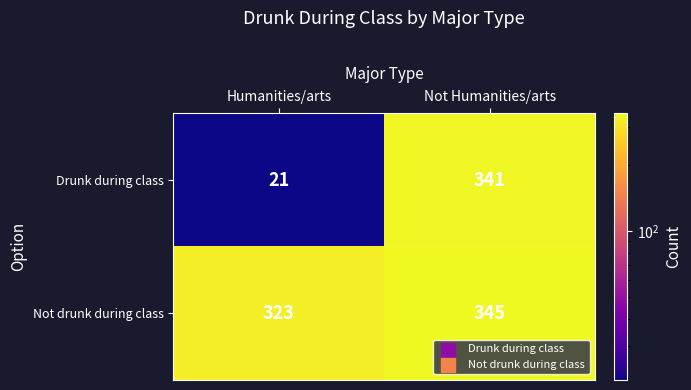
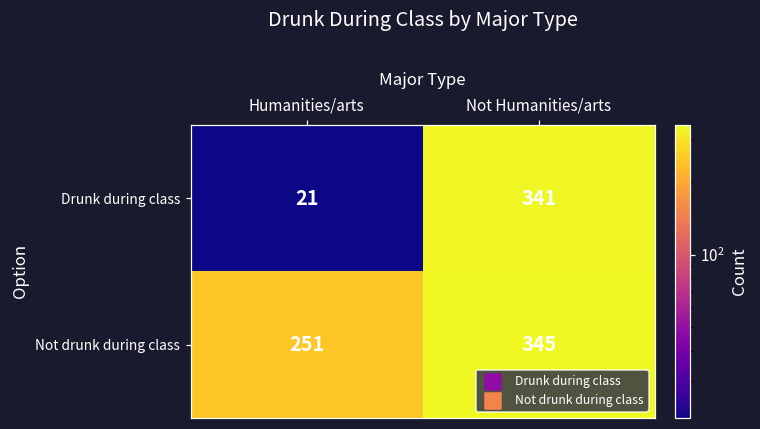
Not drunk during class, Humanities/arts: 323 -> 251
